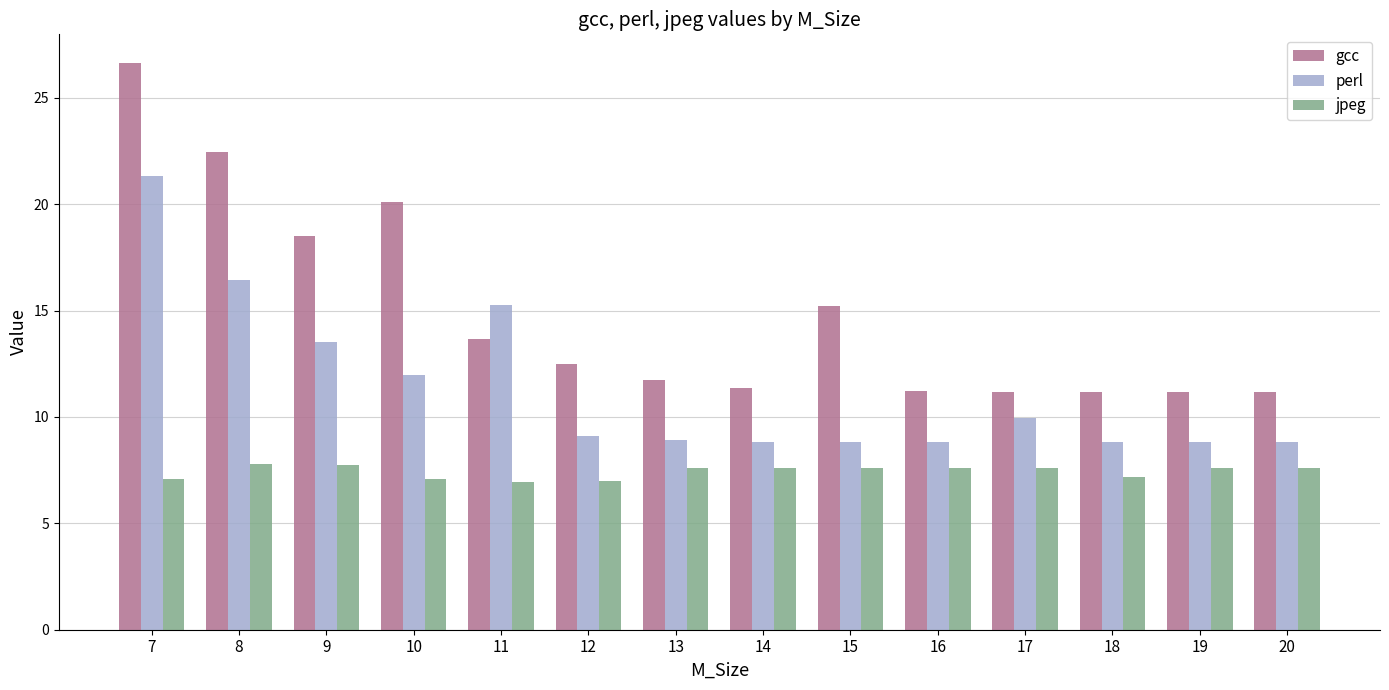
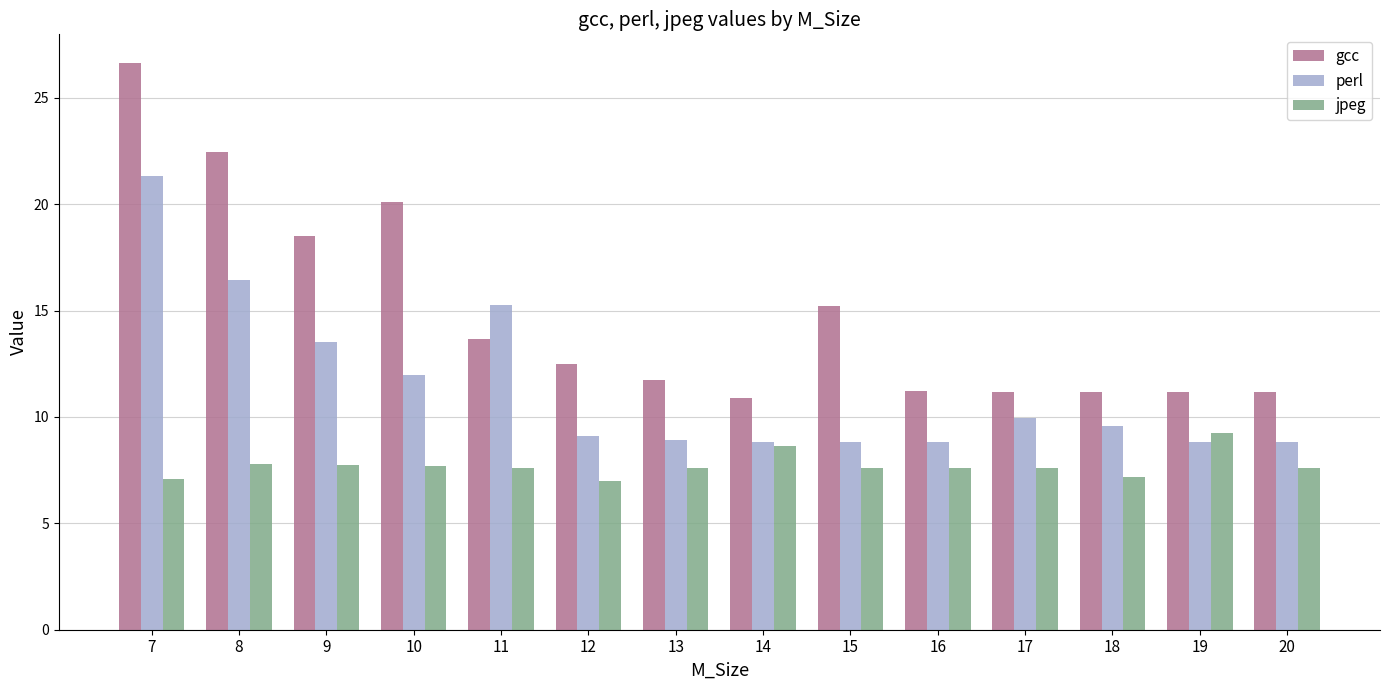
jpeg, 10: 7.1 -> 7.7
jpeg, 11: 7.0 -> 7.6
gcc, 14: 11.4 -> 10.9
jpeg, 14: 7.6 -> 8.6
perl, 18: 8.8 -> 9.6
jpeg, 19: 7.6 -> 9.3
